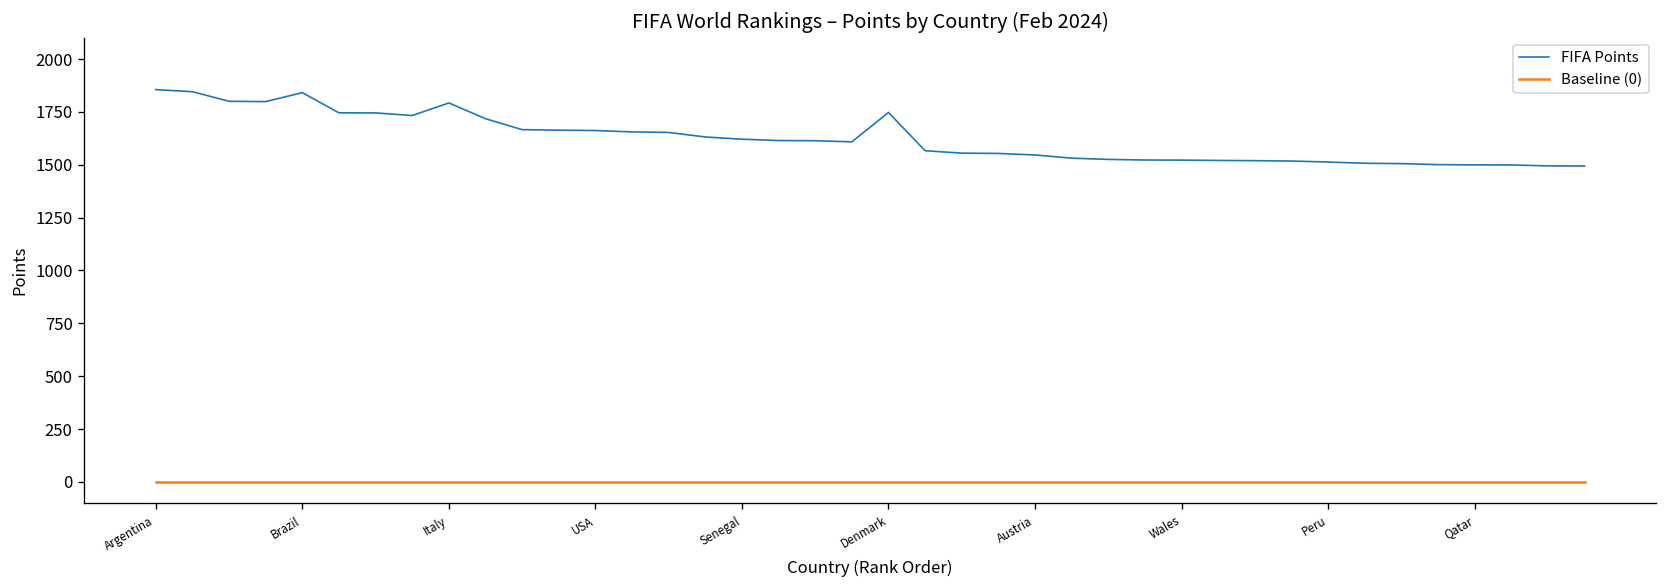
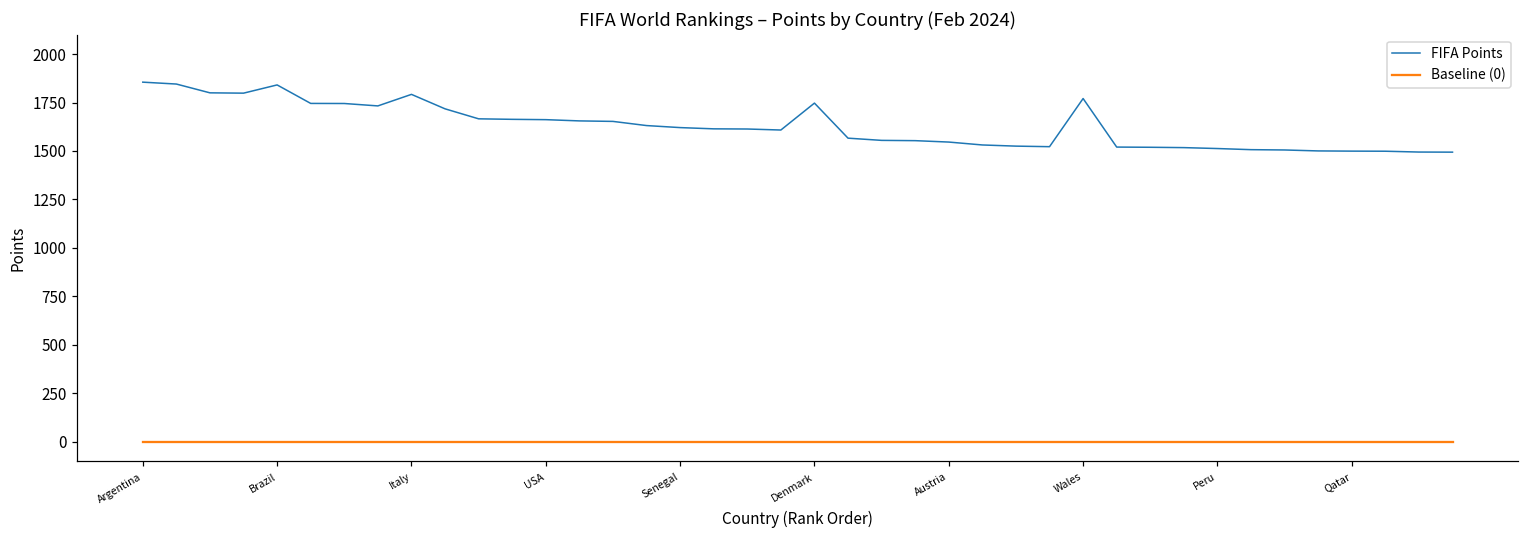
FIFA Points, Wales: 1520 -> 1770
